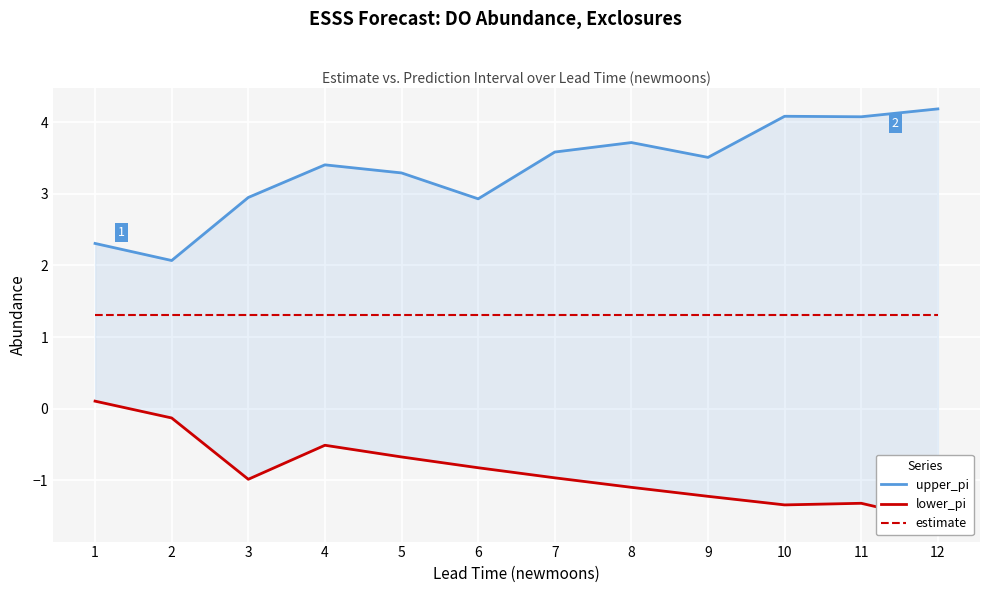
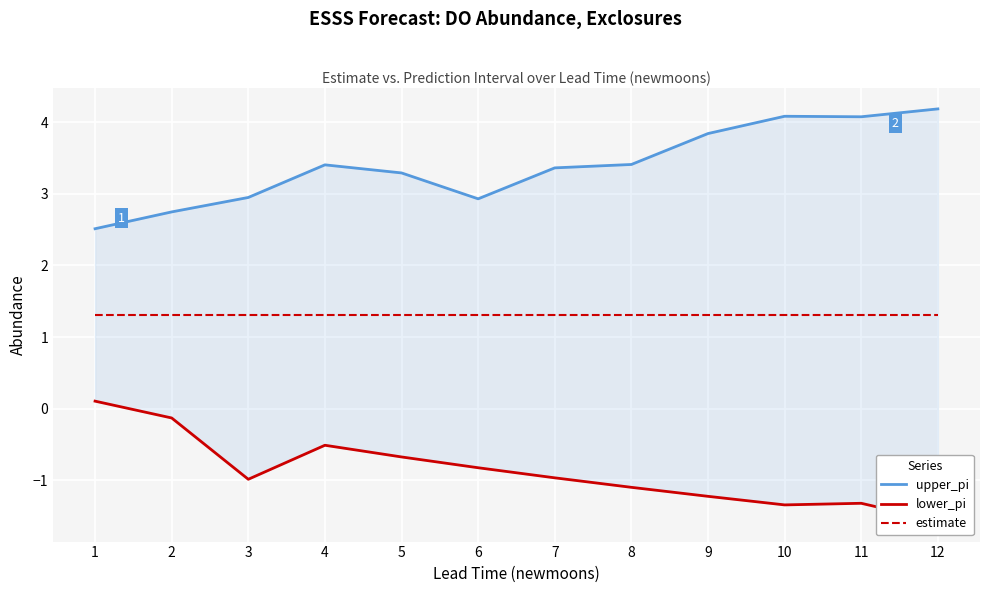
upper_pi, 1: 2.3 -> 2.5
upper_pi, 2: 2.1 -> 2.7
upper_pi, 7: 3.6 -> 3.4
upper_pi, 8: 3.7 -> 3.4
upper_pi, 9: 3.5 -> 3.8
